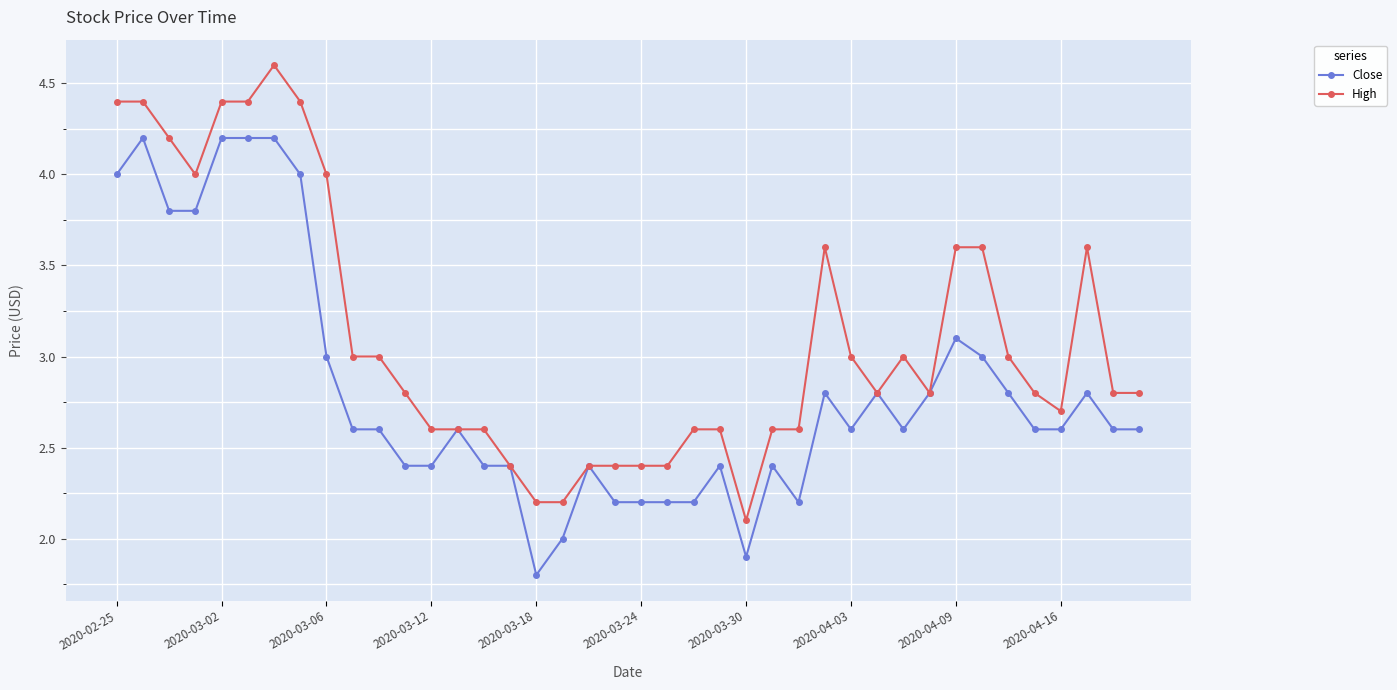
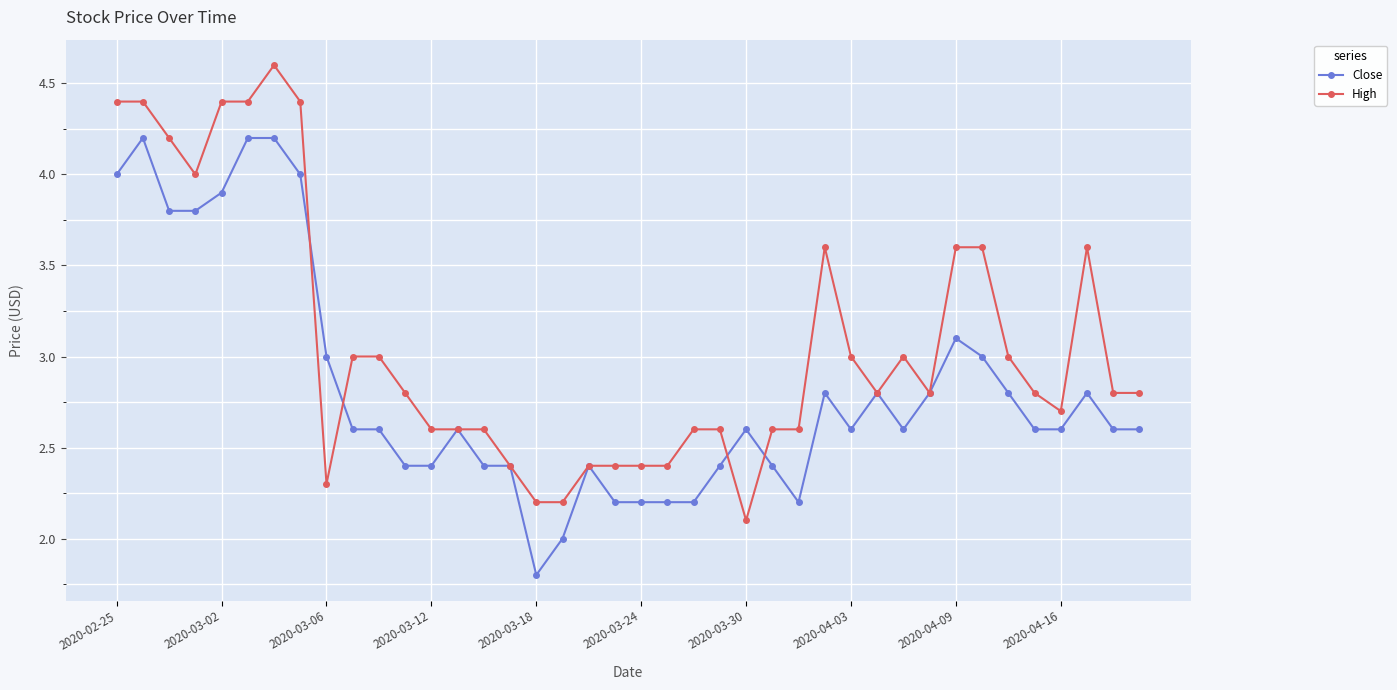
Close, 2020-03-02: 4.2 -> 3.9
High, 2020-03-06: 4.0 -> 2.3
Close, 2020-03-30: 1.9 -> 2.6
